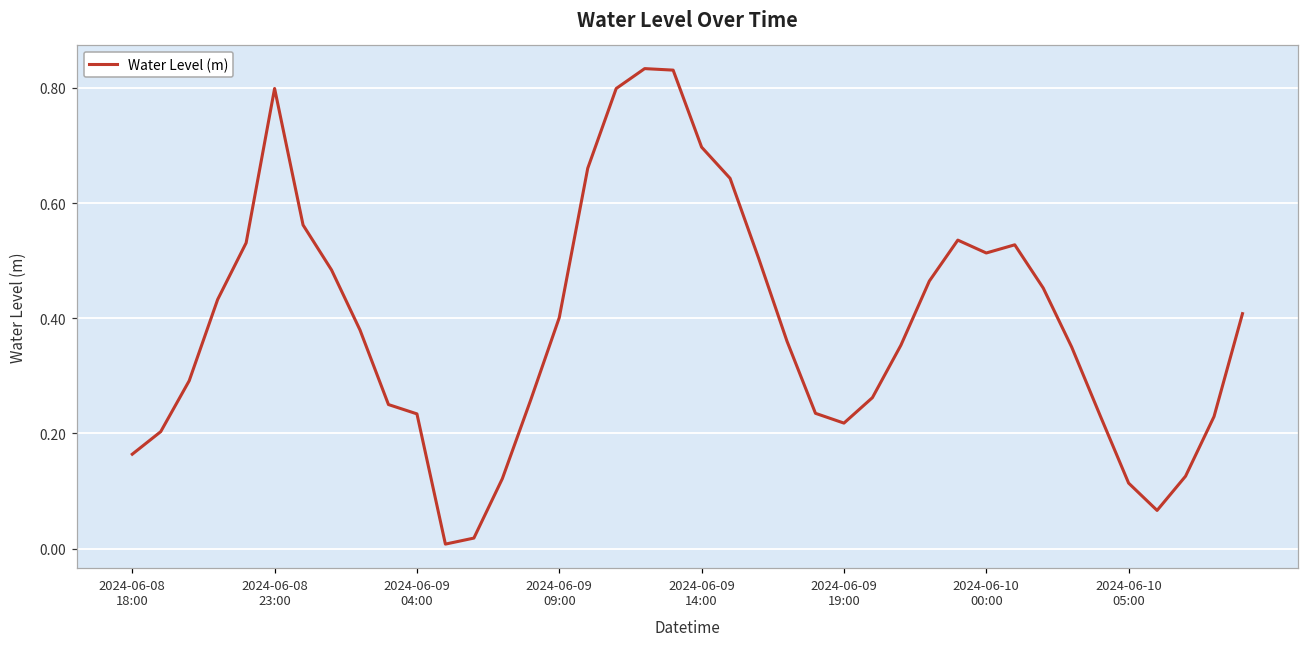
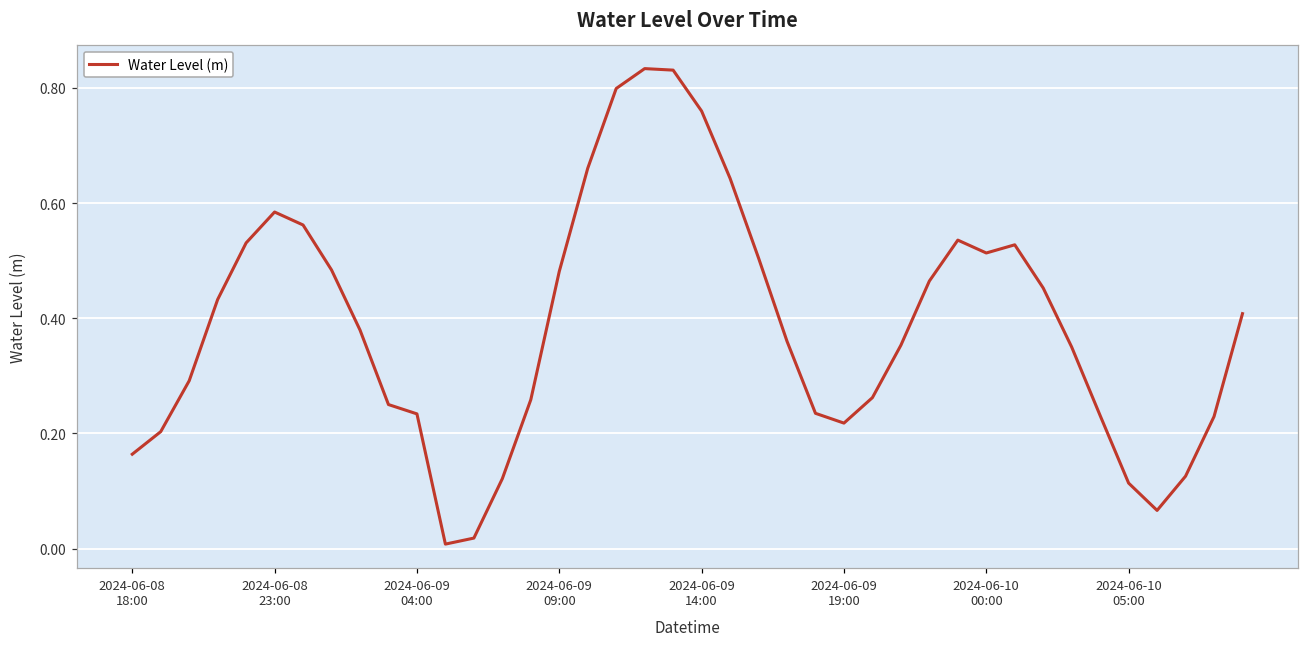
2024-06-08 23:00: 0.80 -> 0.58
2024-06-09 09:00: 0.40 -> 0.48
2024-06-09 14:00: 0.70 -> 0.76
